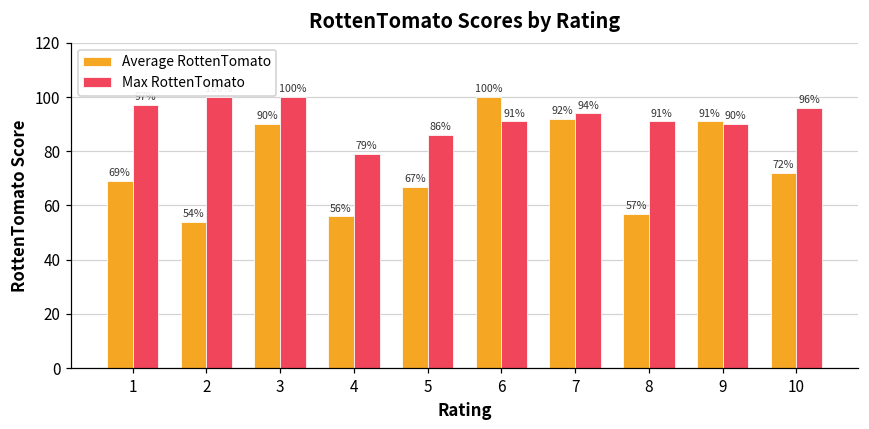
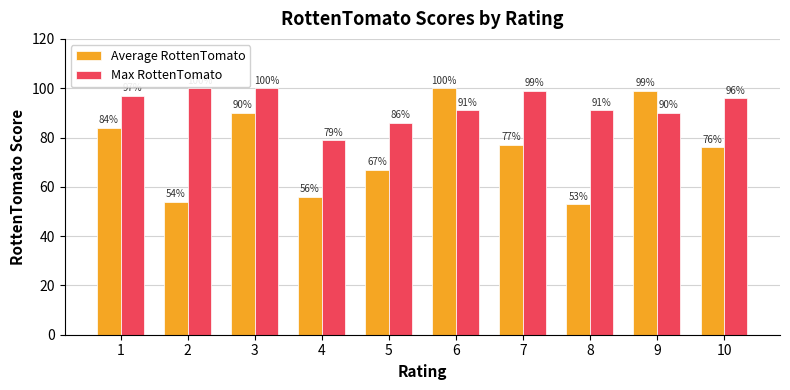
Average RottenTomato, 1: 69% -> 84%
Average RottenTomato, 7: 92% -> 77%
Max RottenTomato, 7: 94% -> 99%
Average RottenTomato, 8: 57% -> 53%
Average RottenTomato, 9: 91% -> 99%
Average RottenTomato, 10: 72% -> 76%
